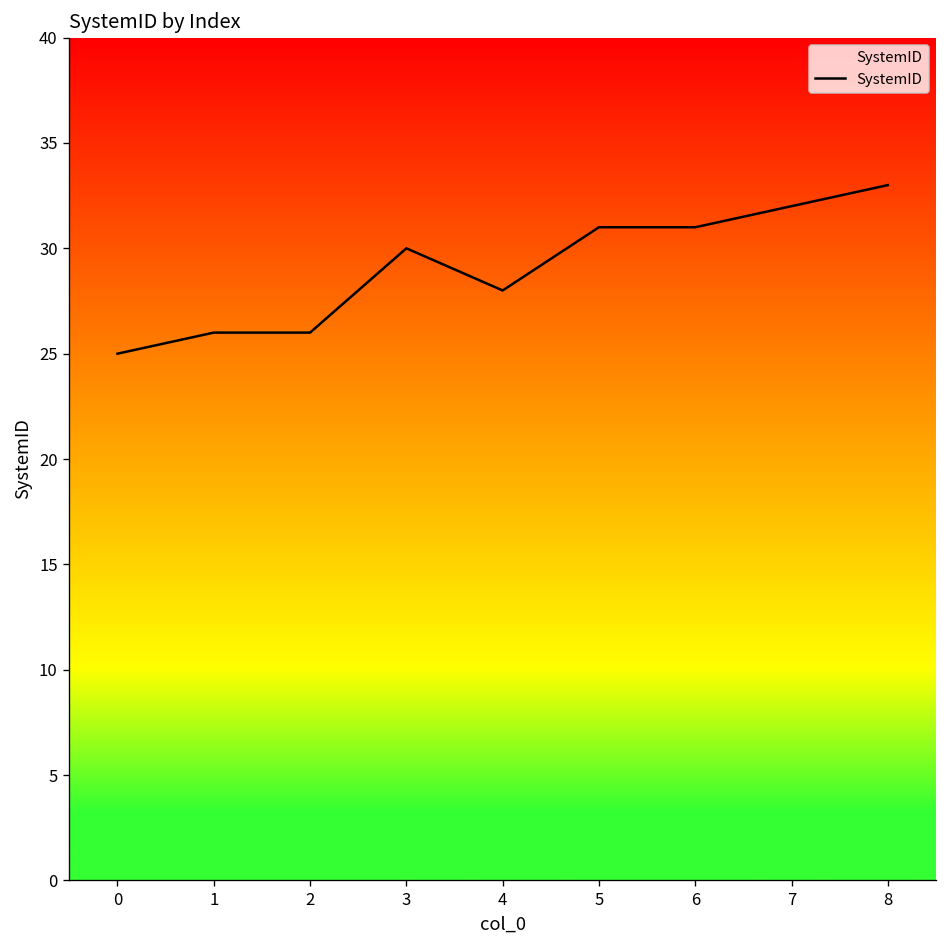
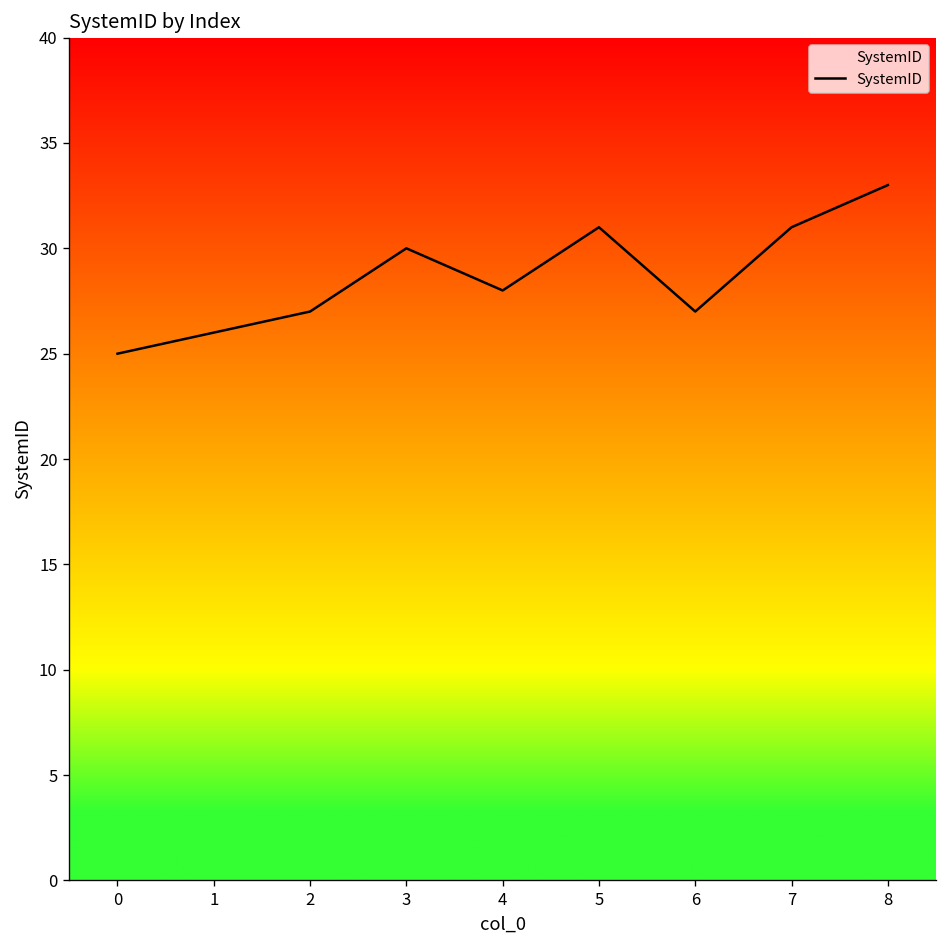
2: 26 -> 27
6: 31 -> 27
7: 32 -> 31
